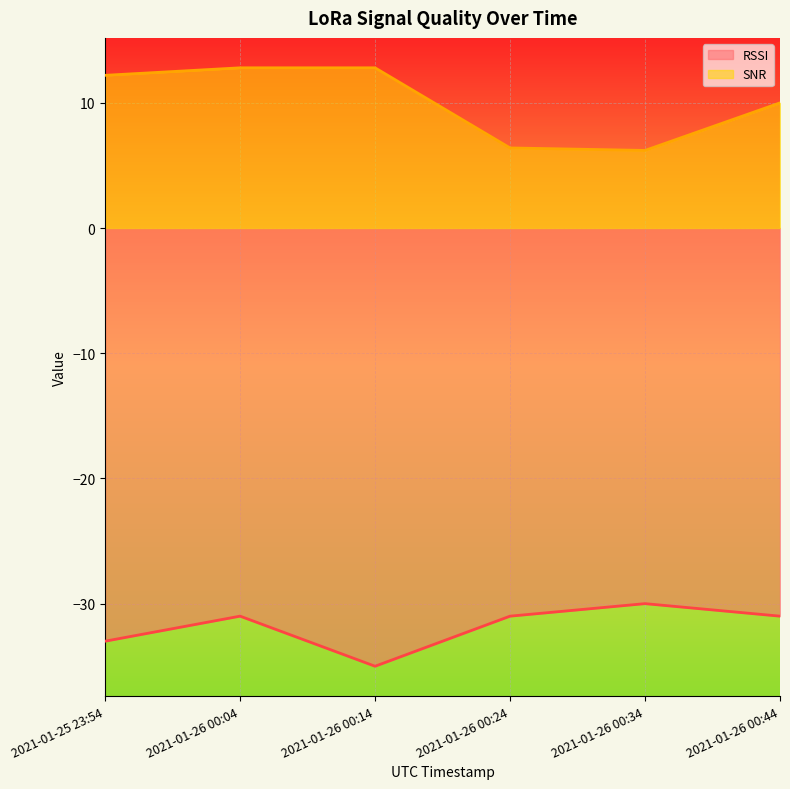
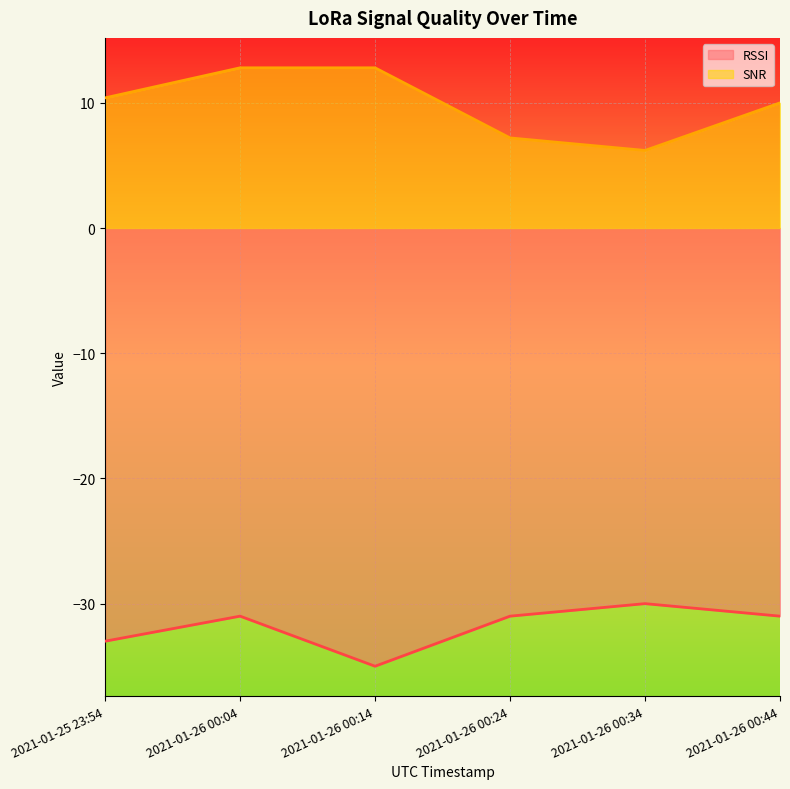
SNR, 2021-01-25 23:54: 12.2 -> 10.4
SNR, 2021-01-26 00:24: 6.4 -> 7.2
